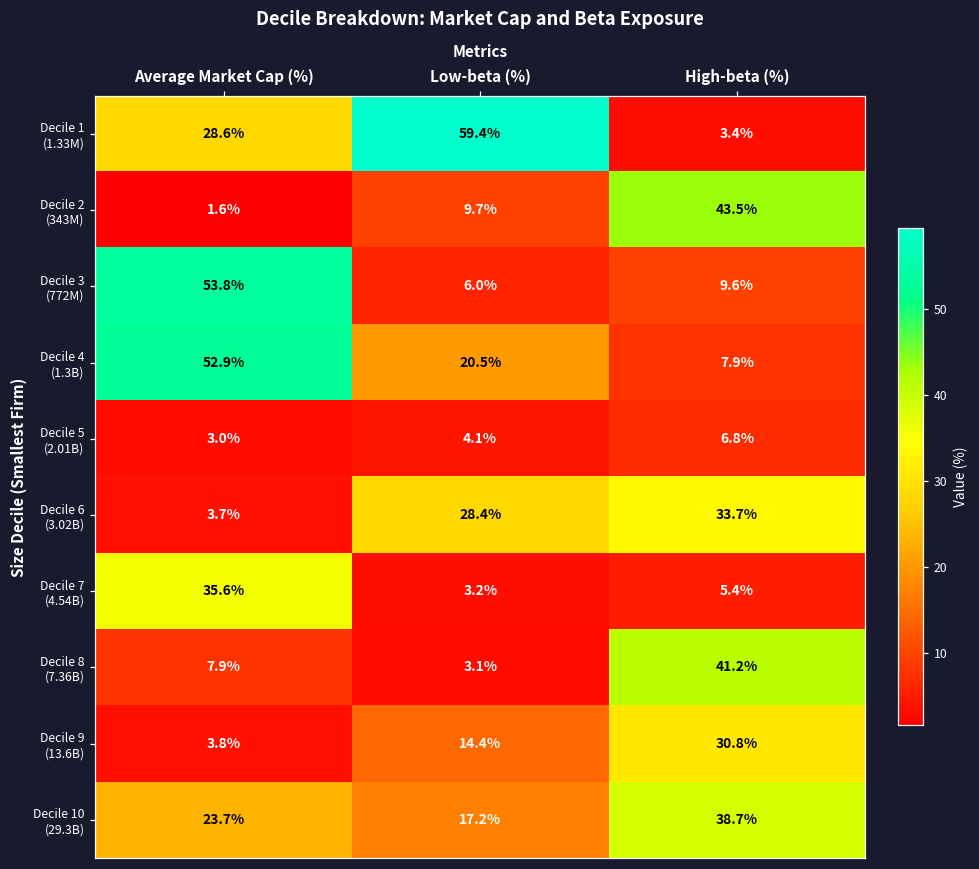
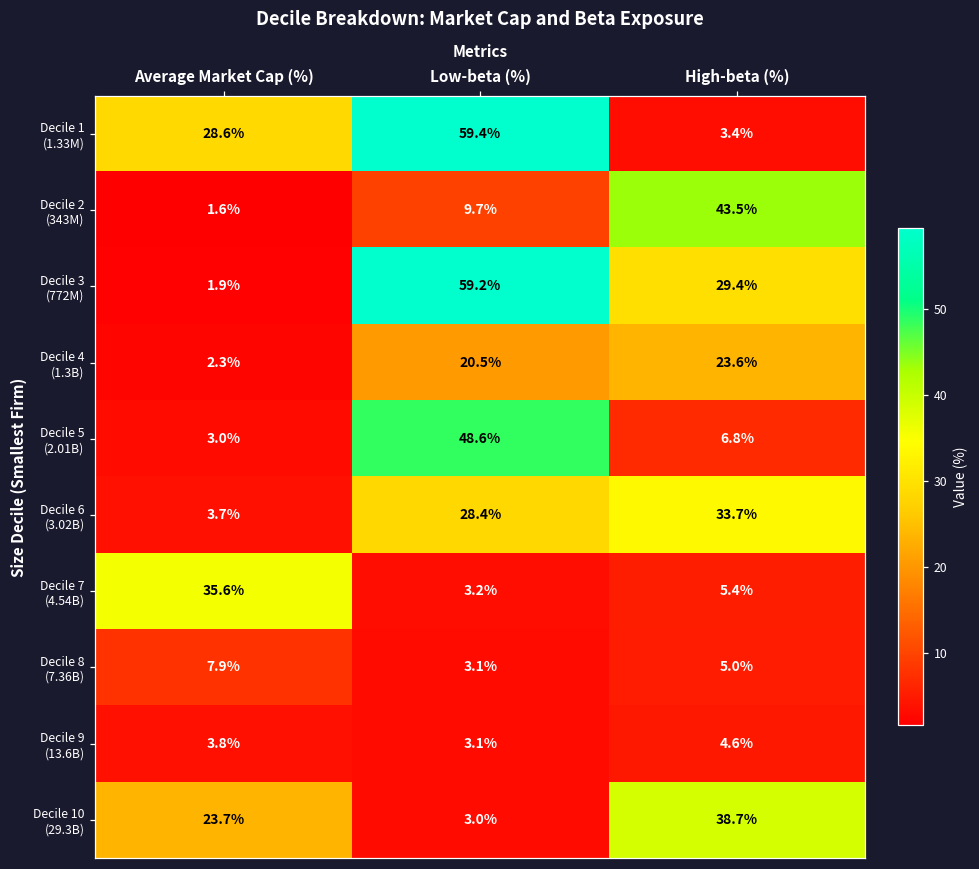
Decile 3 (772M), Average Market Cap (%): 53.8% -> 1.9%
Decile 3 (772M), Low-beta (%): 6.0% -> 59.2%
Decile 3 (772M), High-beta (%): 9.6% -> 29.4%
Decile 4 (1.3B), Average Market Cap (%): 52.9% -> 2.3%
Decile 4 (1.3B), High-beta (%): 7.9% -> 23.6%
Decile 5 (2.01B), Low-beta (%): 4.1% -> 48.6%
Decile 8 (7.36B), High-beta (%): 41.2% -> 5.0%
Decile 9 (13.6B), Low-beta (%): 14.4% -> 3.1%
Decile 9 (13.6B), High-beta (%): 30.8% -> 4.6%
Decile 10 (29.3B), Low-beta (%): 17.2% -> 3.0%
